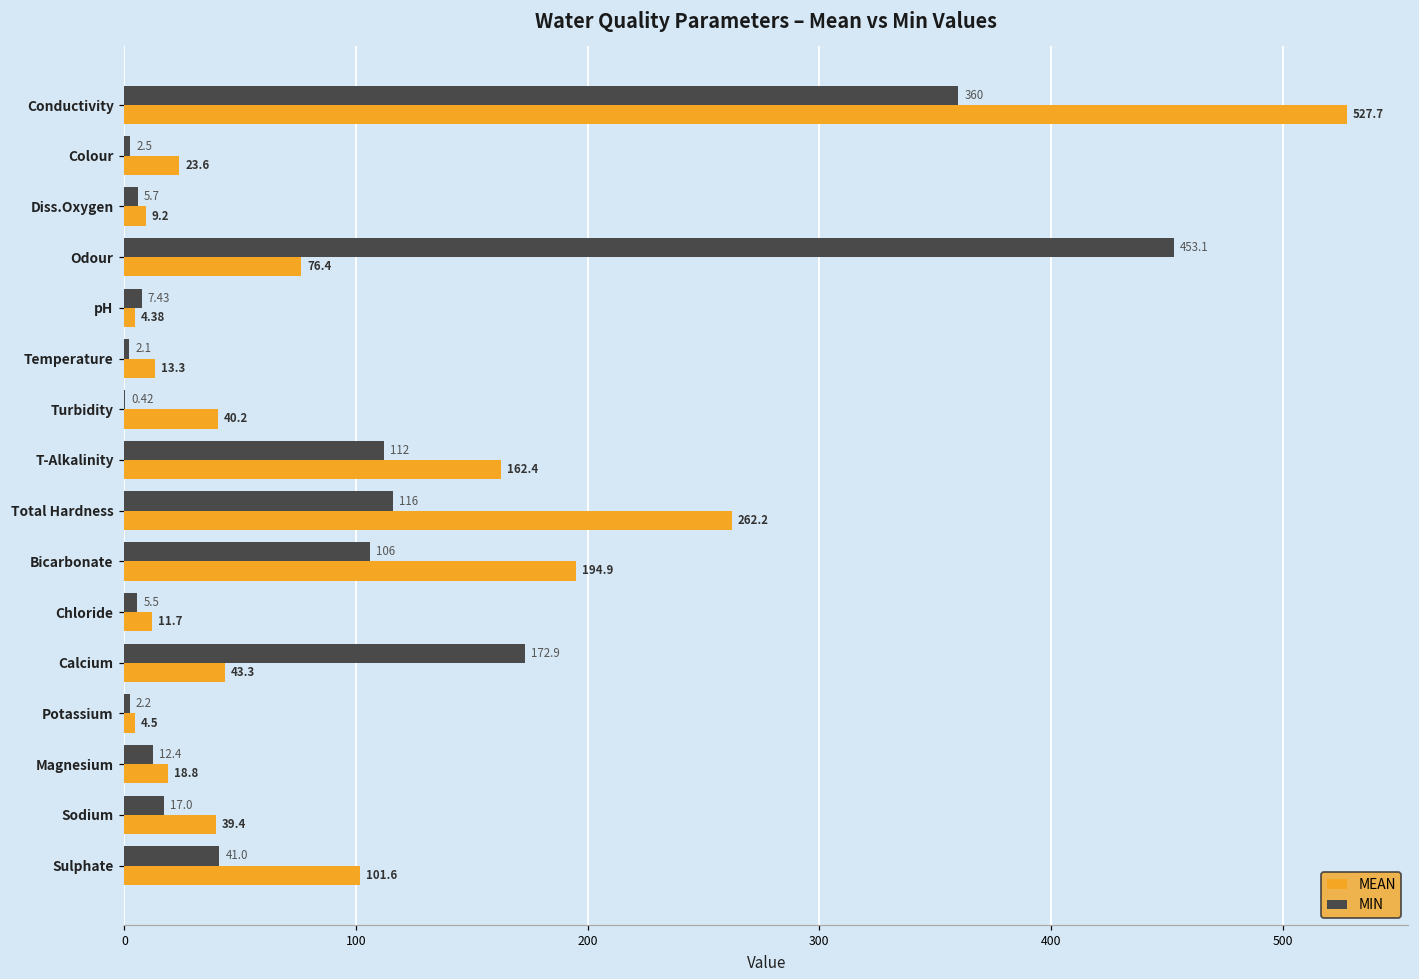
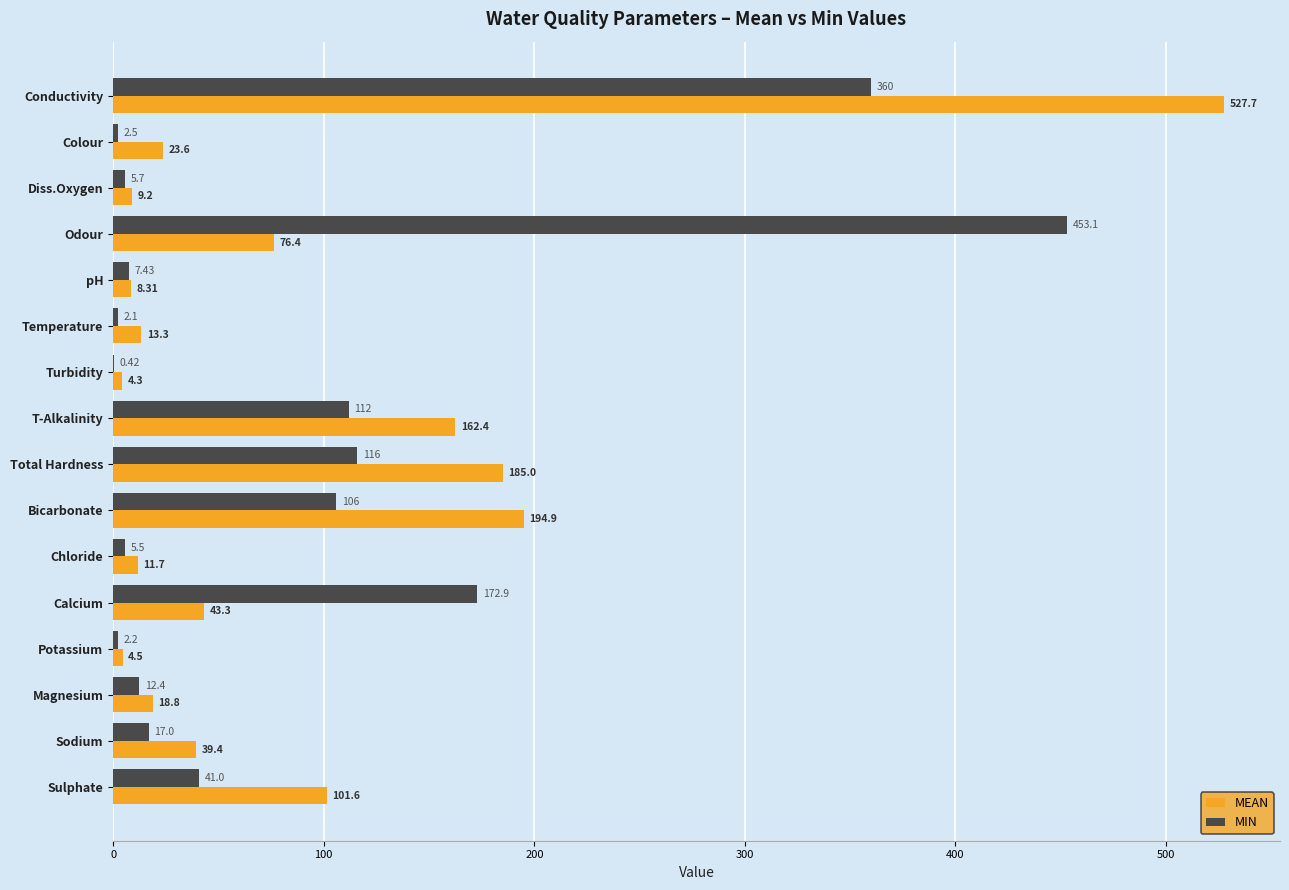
MEAN, pH: 4.38 -> 8.31
MEAN, Turbidity: 40.2 -> 4.3
MEAN, Total Hardness: 262.2 -> 185.0
